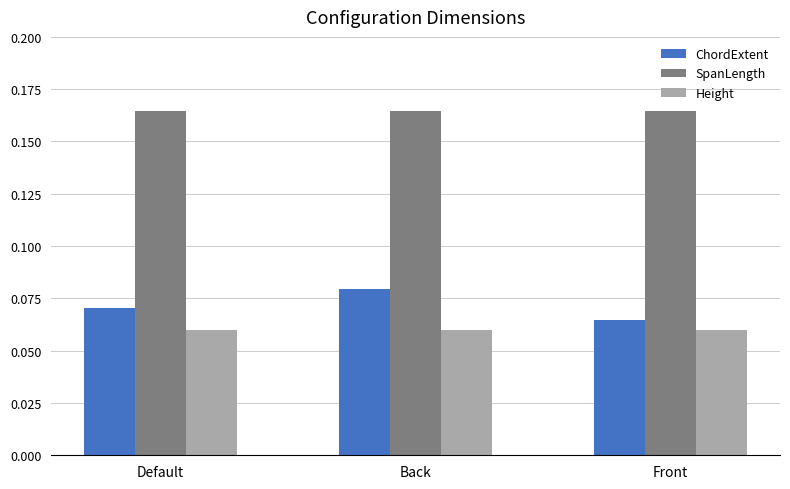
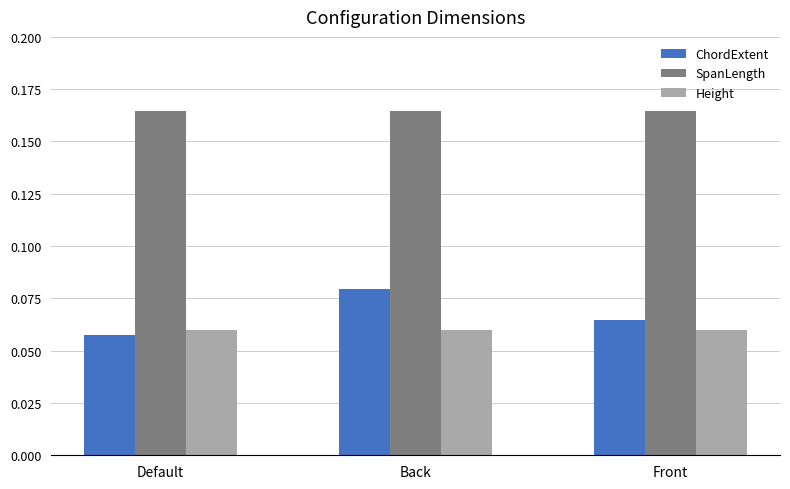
ChordExtent, Default: 0.070 -> 0.058
